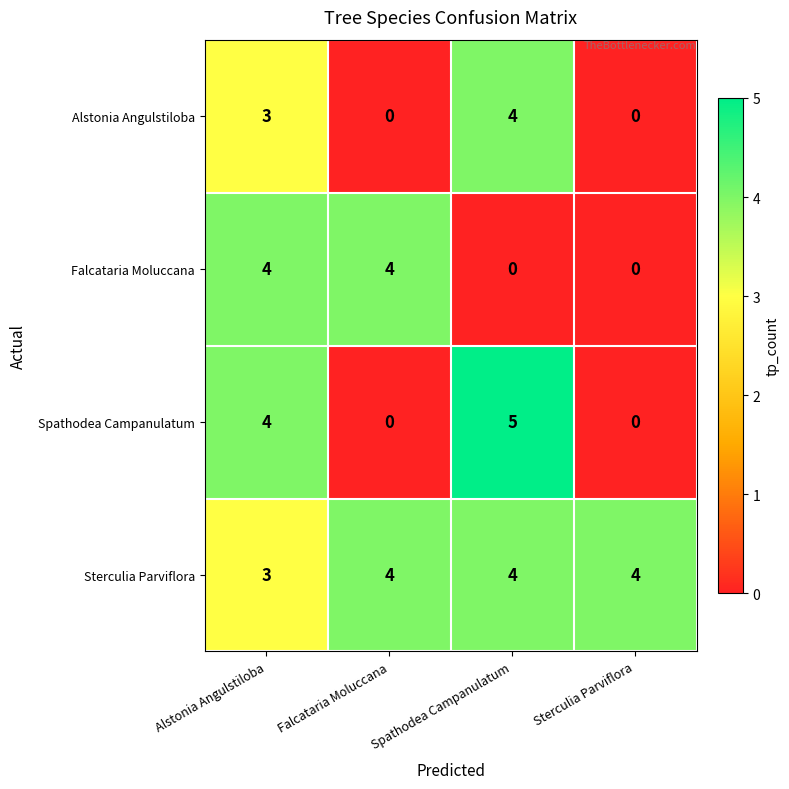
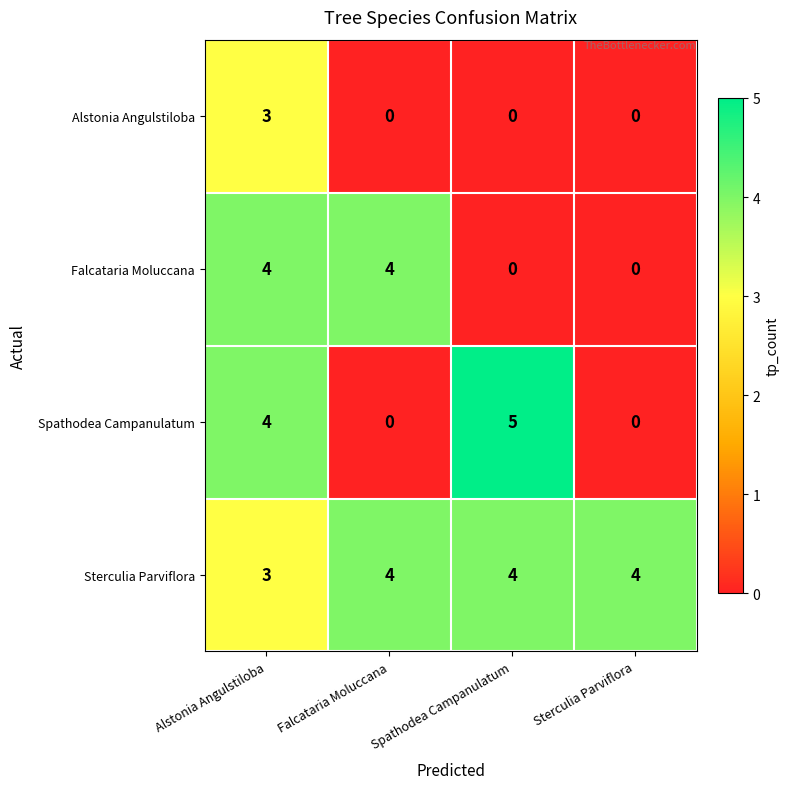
Alstonia Angulstiloba, Spathodea Campanulatum: 4 -> 0
